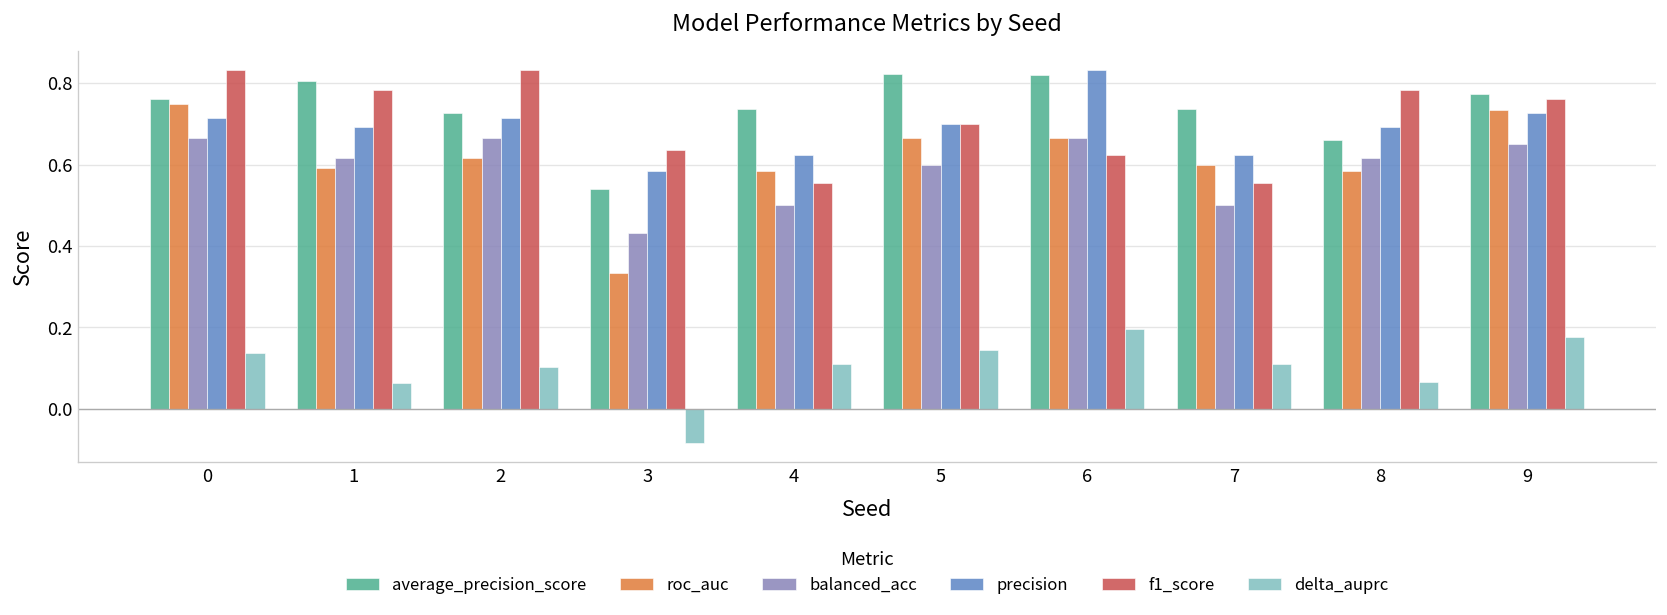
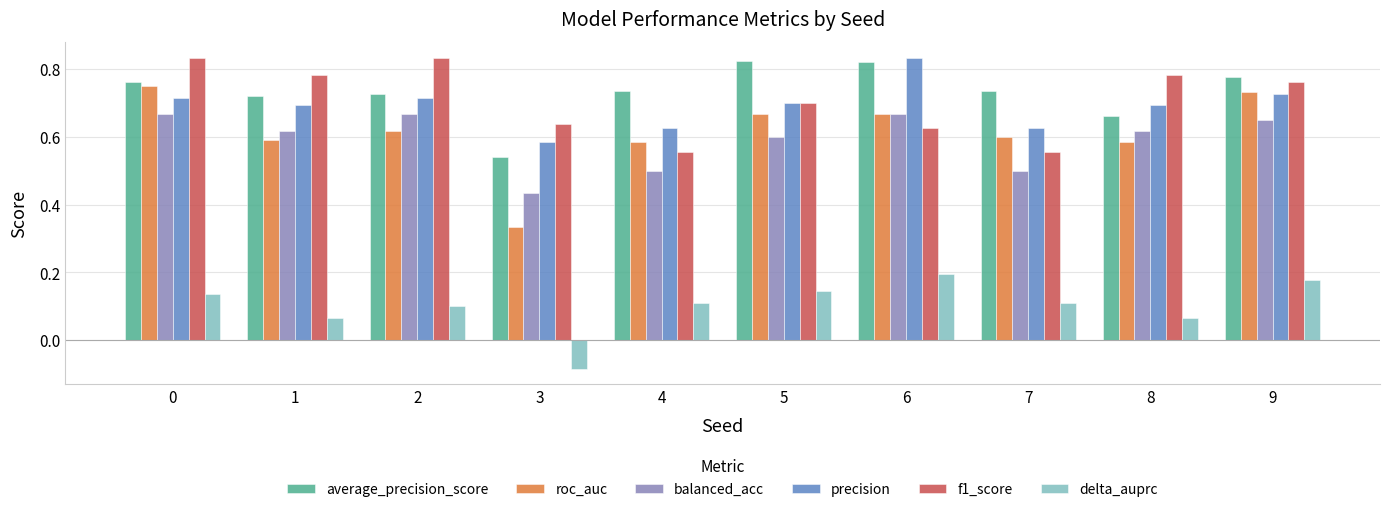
average_precision_score, 1: 0.81 -> 0.72
